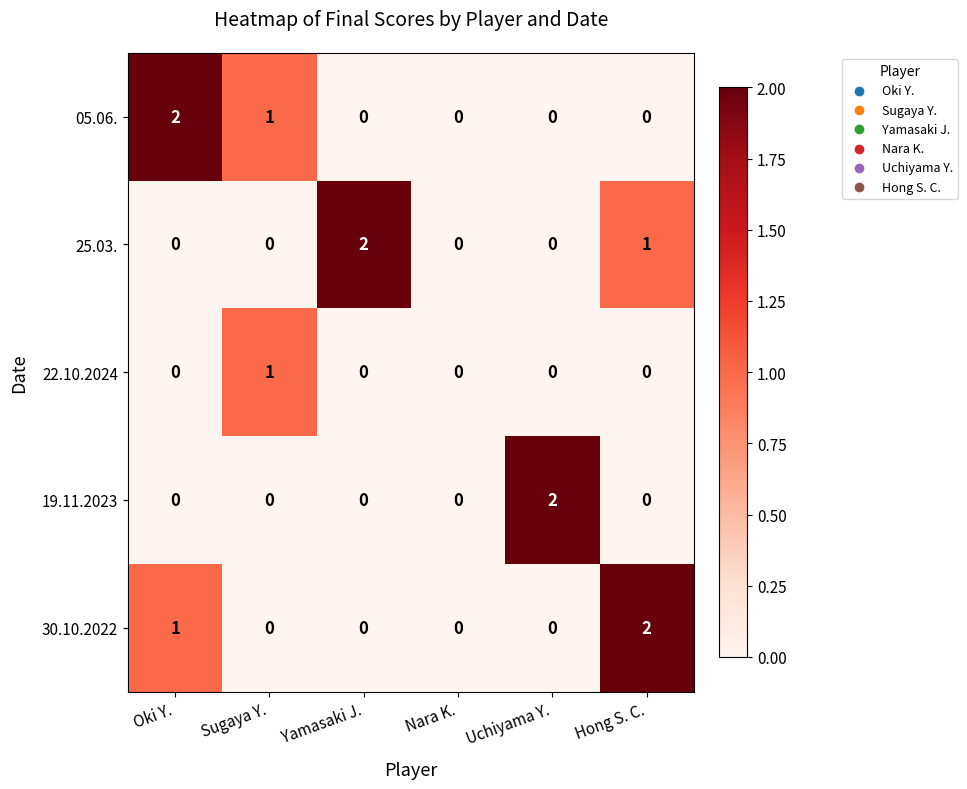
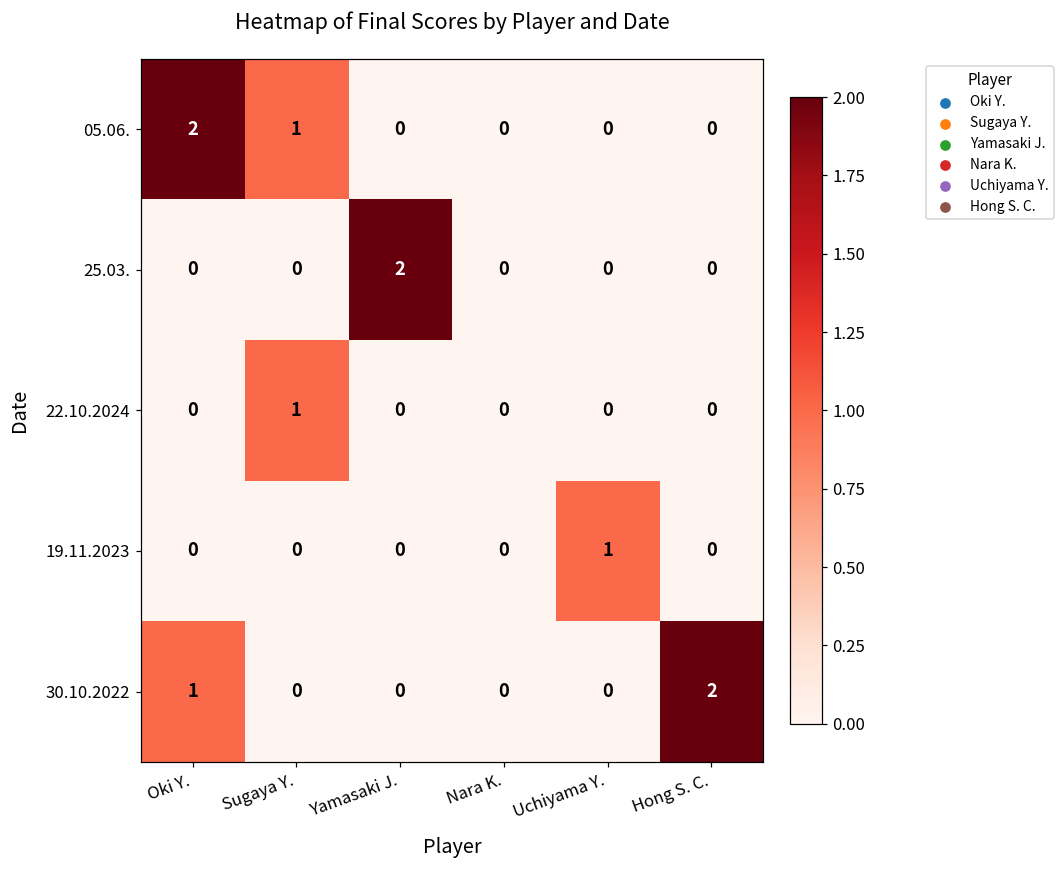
25.03., Hong S. C.: 1 -> 0
19.11.2023, Uchiyama Y.: 2 -> 1
